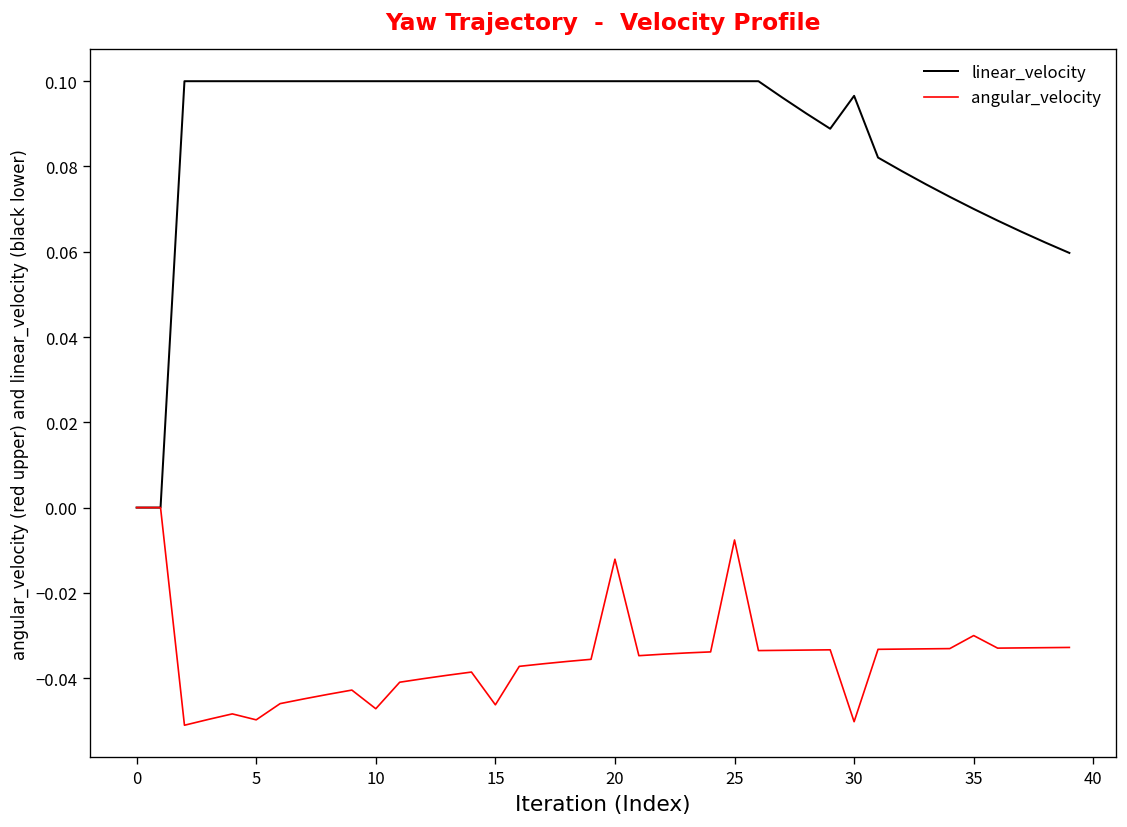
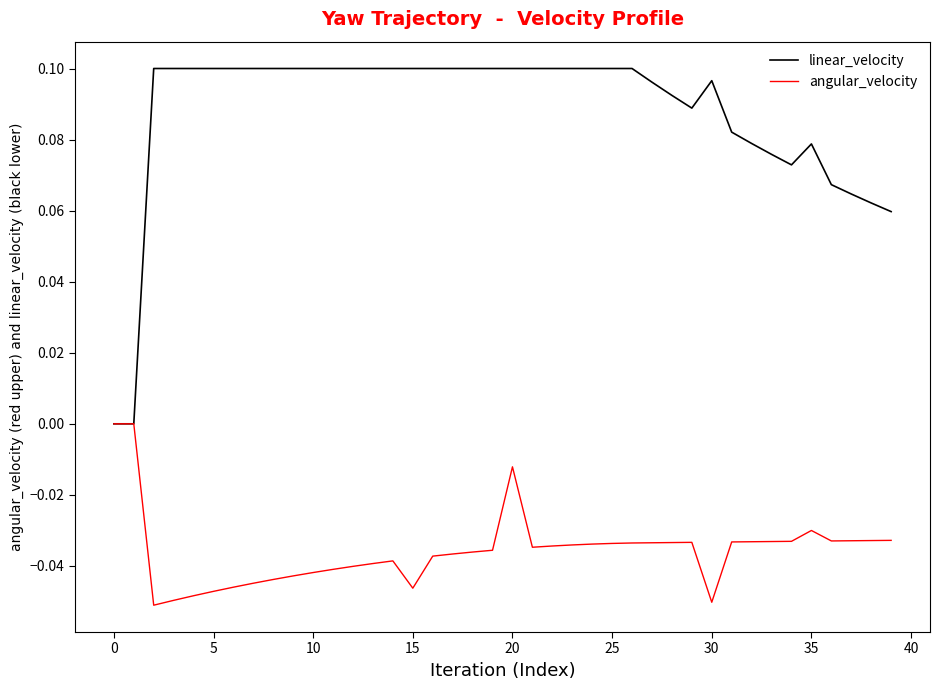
angular_velocity, 5: -0.050 -> -0.047
angular_velocity, 10: -0.047 -> -0.042
angular_velocity, 25: -0.008 -> -0.034
linear_velocity, 35: 0.070 -> 0.079
